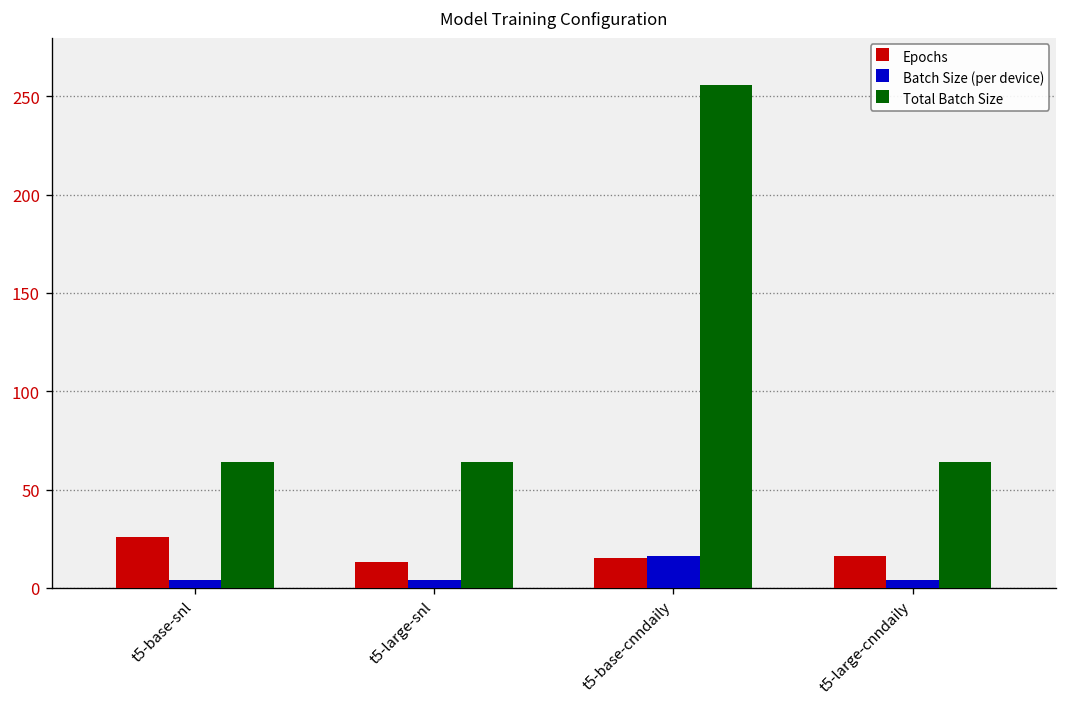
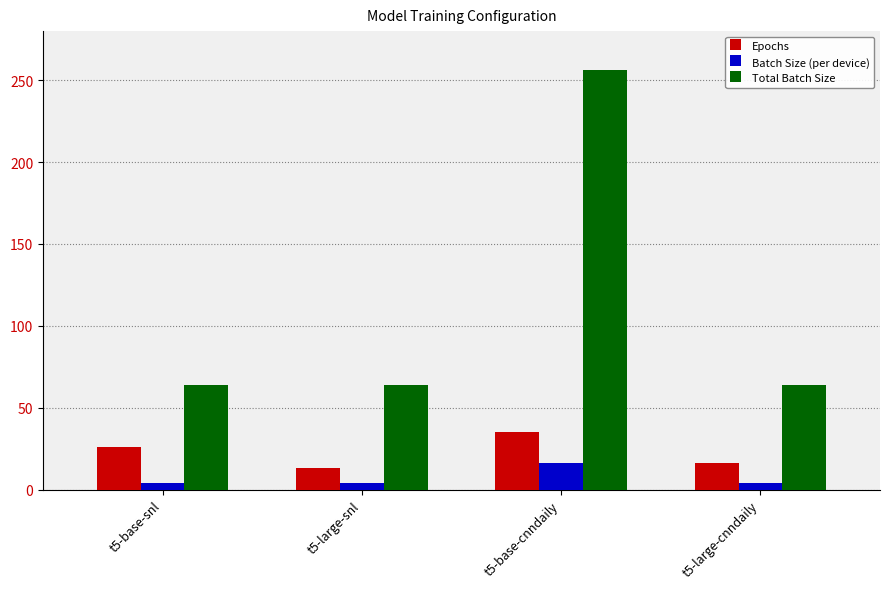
Epochs, t5-base-cnndaily: 15 -> 35
